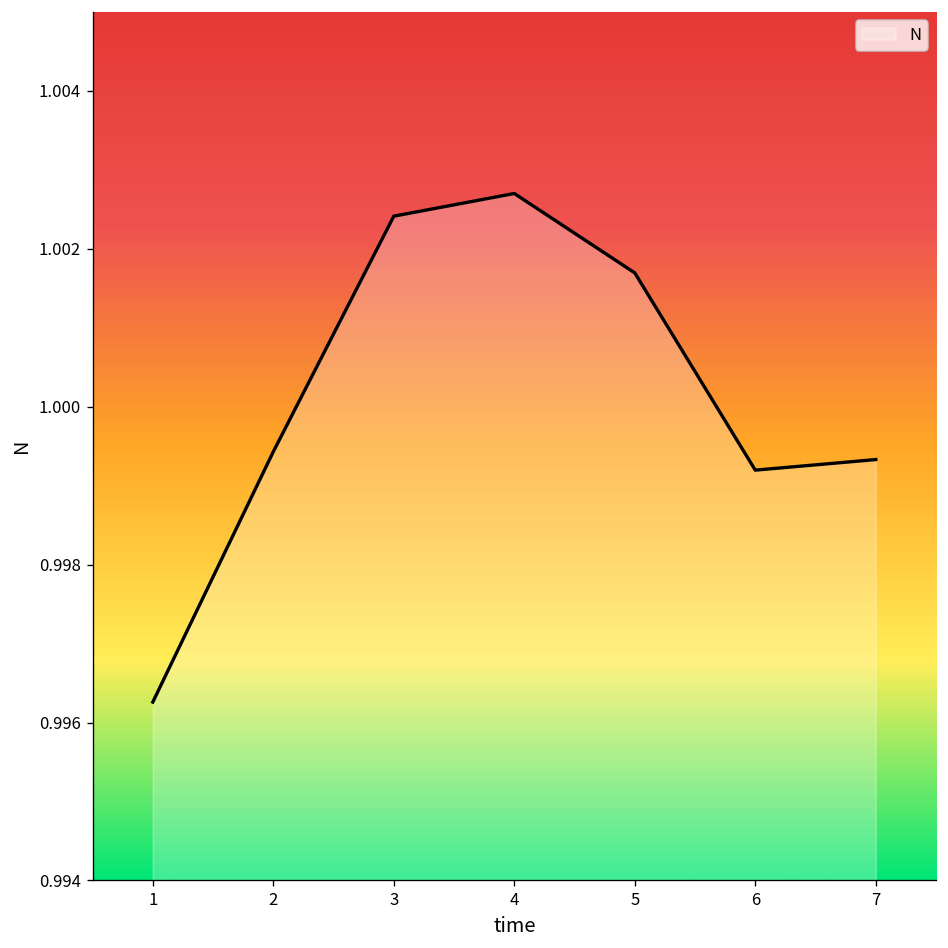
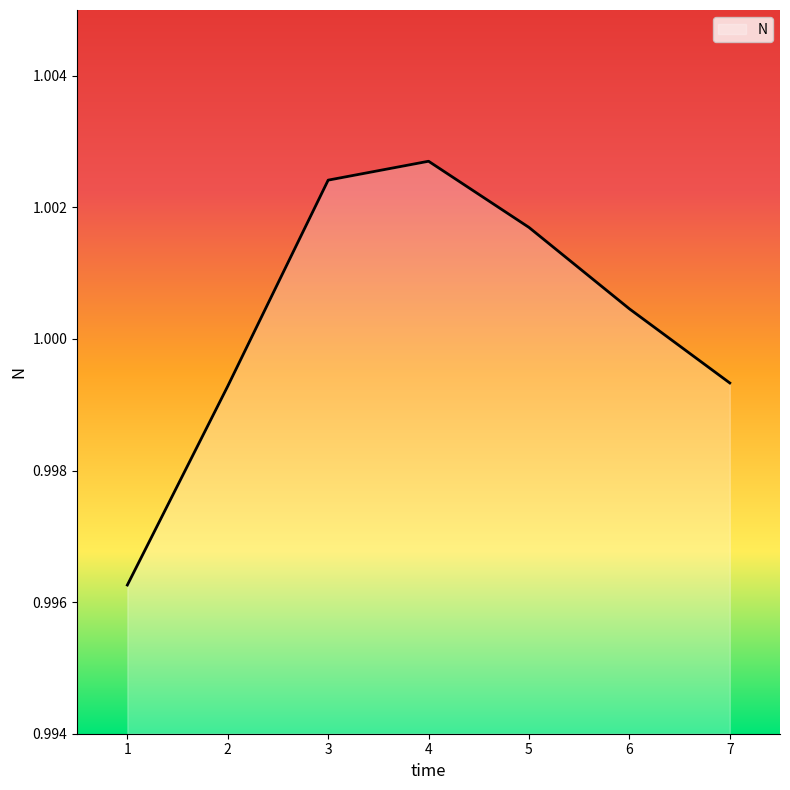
2: 0.9994 -> 0.9993
6: 0.9992 -> 1.0005
